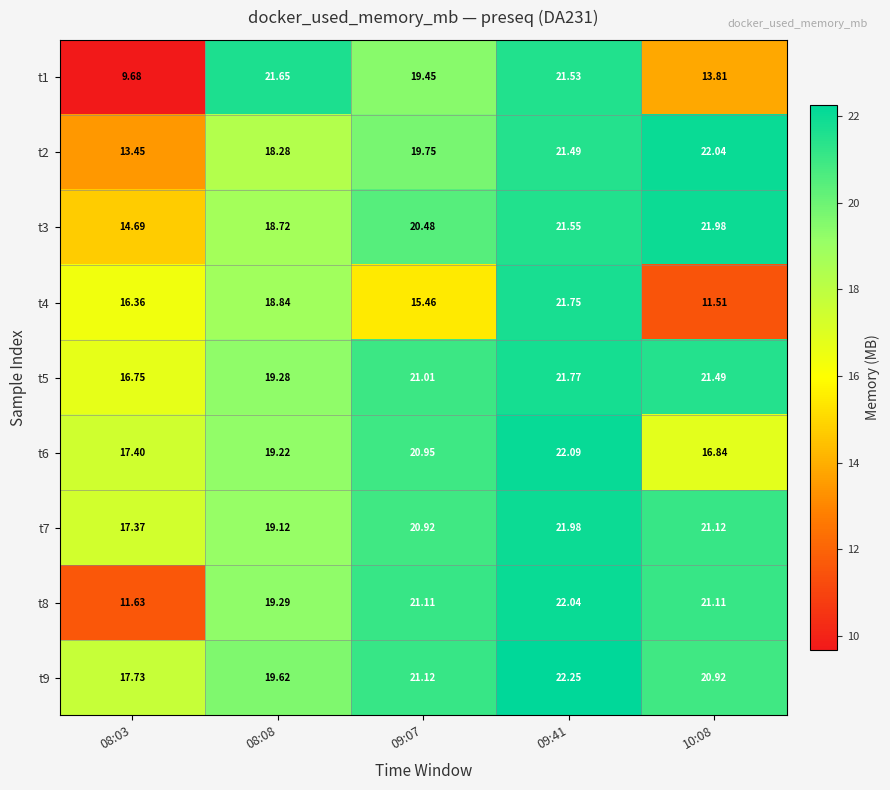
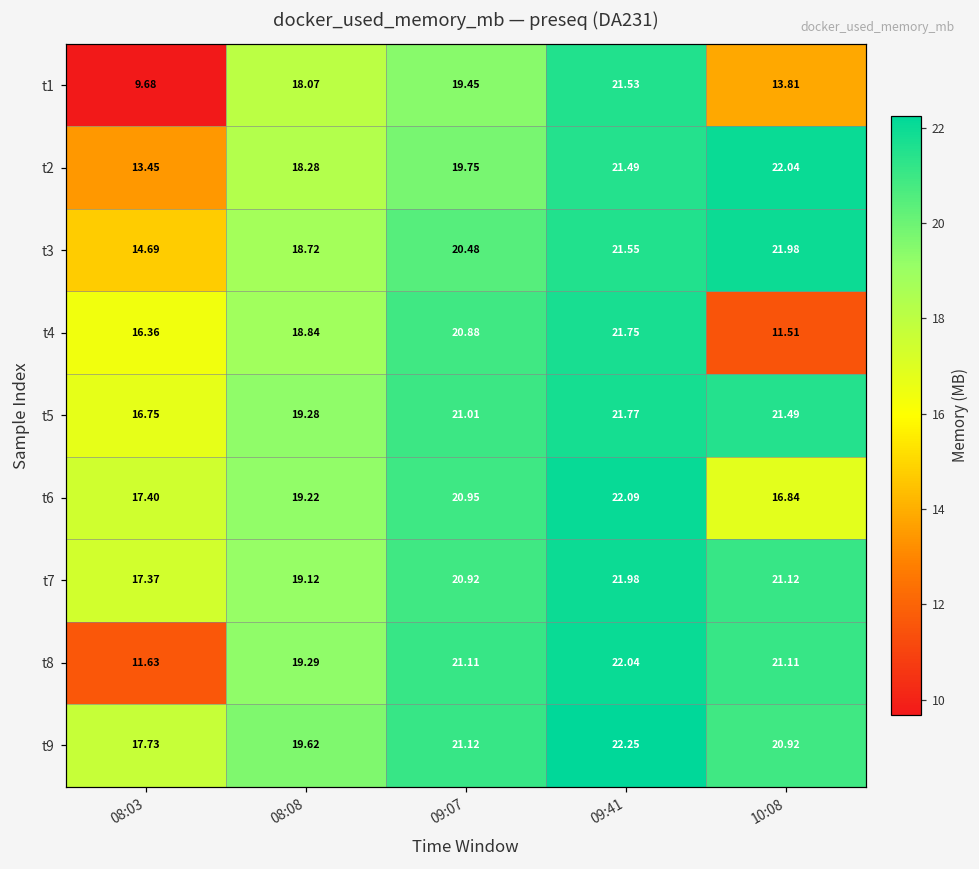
t1, 08:08: 21.65 -> 18.07
t4, 09:07: 15.46 -> 20.88
